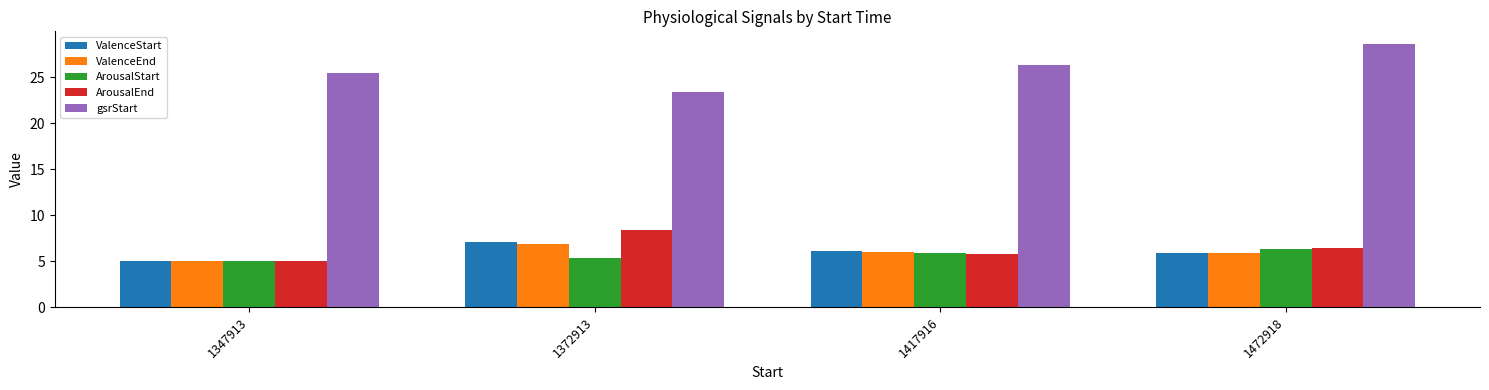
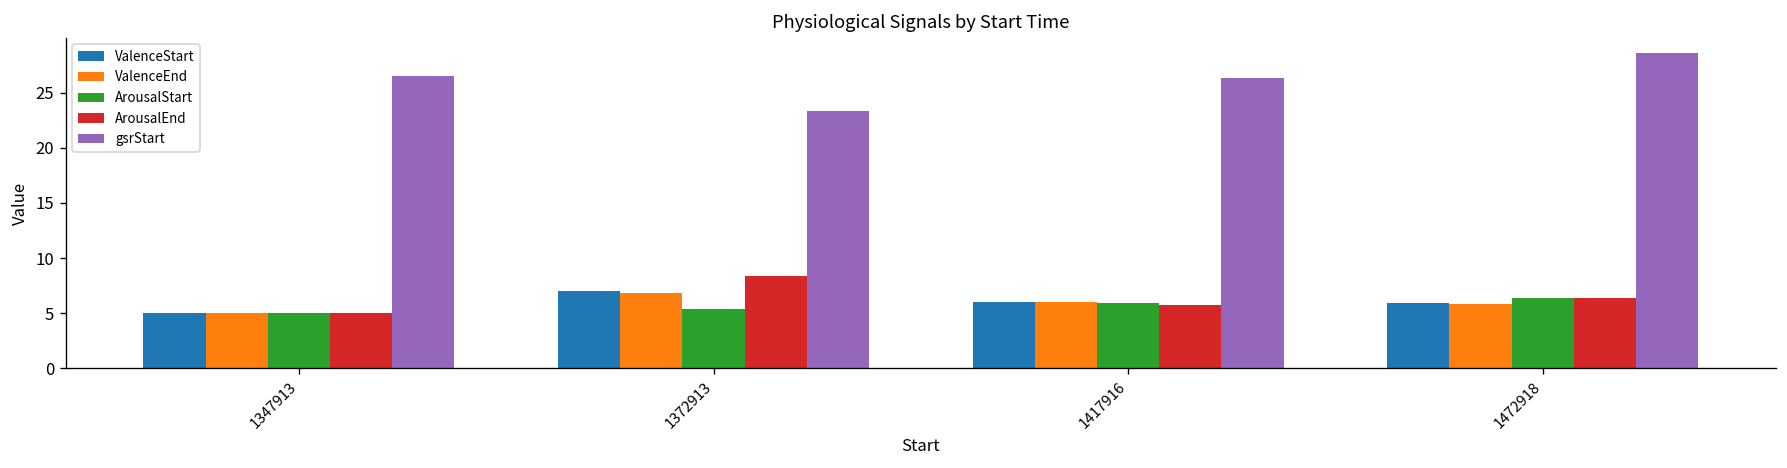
gsrStart, 1347913: 25 -> 26
